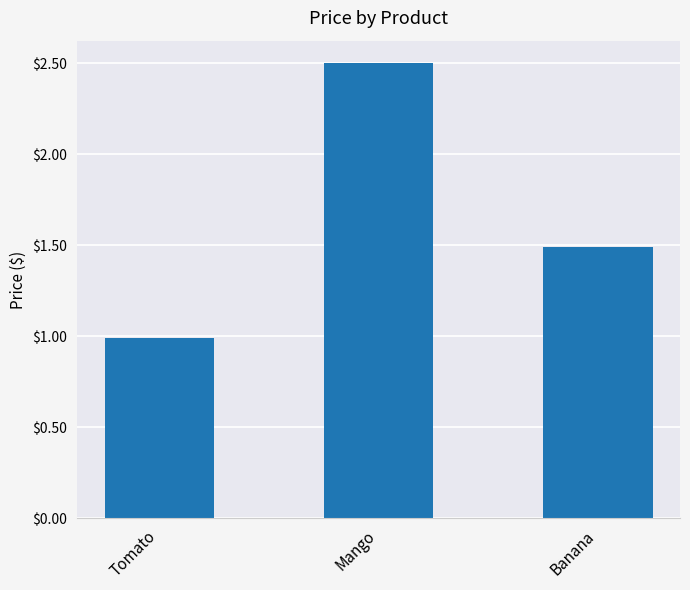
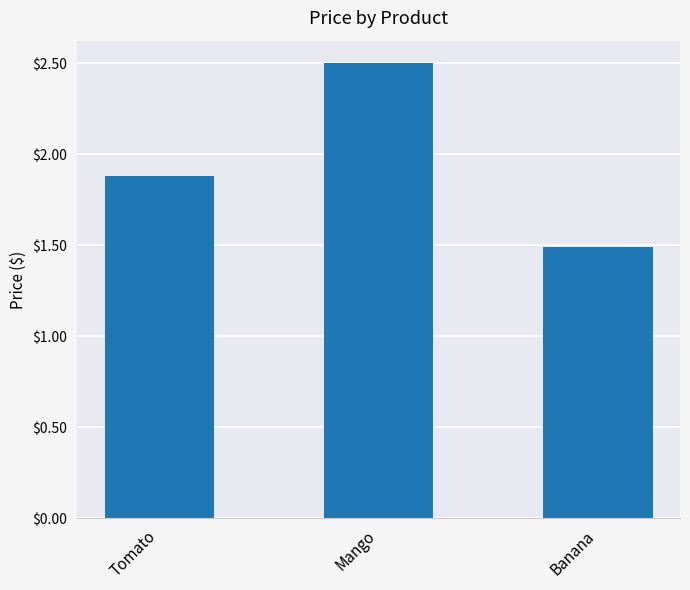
Tomato: $0.99 -> $1.88
